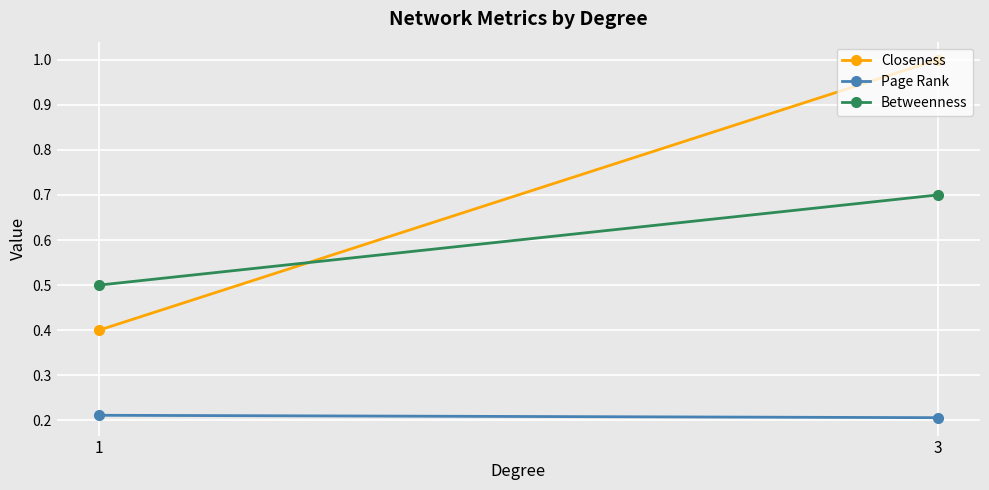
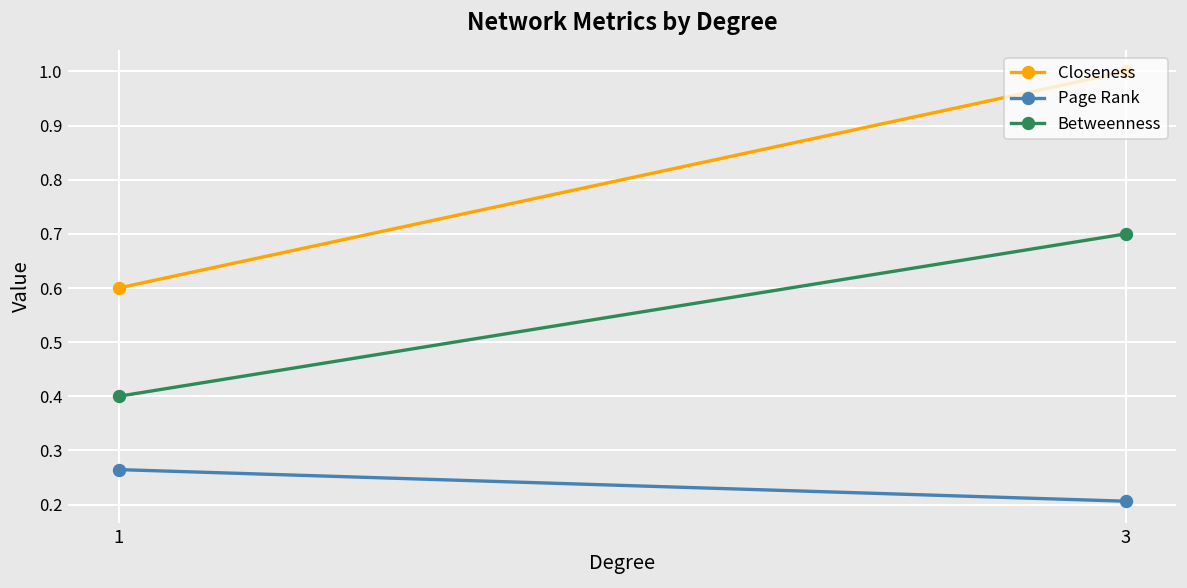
Closeness, 1: 0.4 -> 0.6
Page Rank, 1: 0.21 -> 0.26
Betweenness, 1: 0.5 -> 0.4
